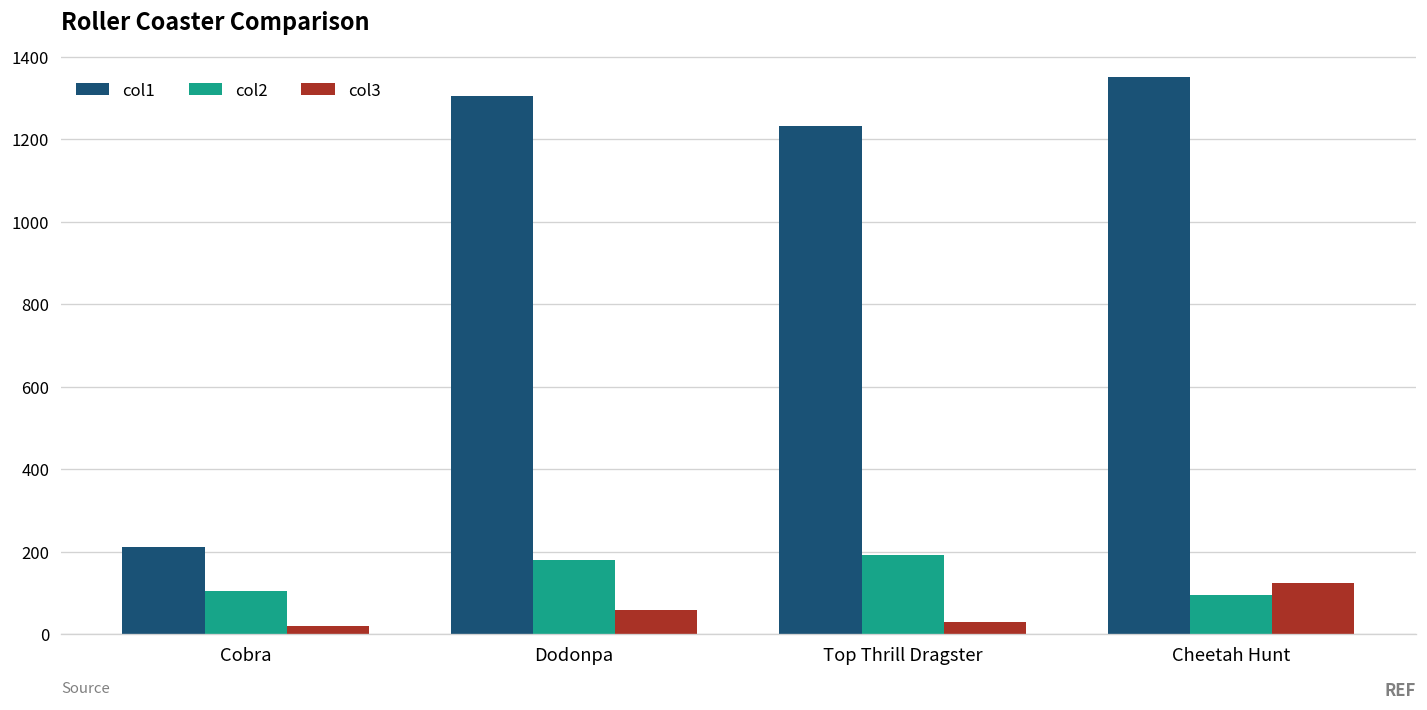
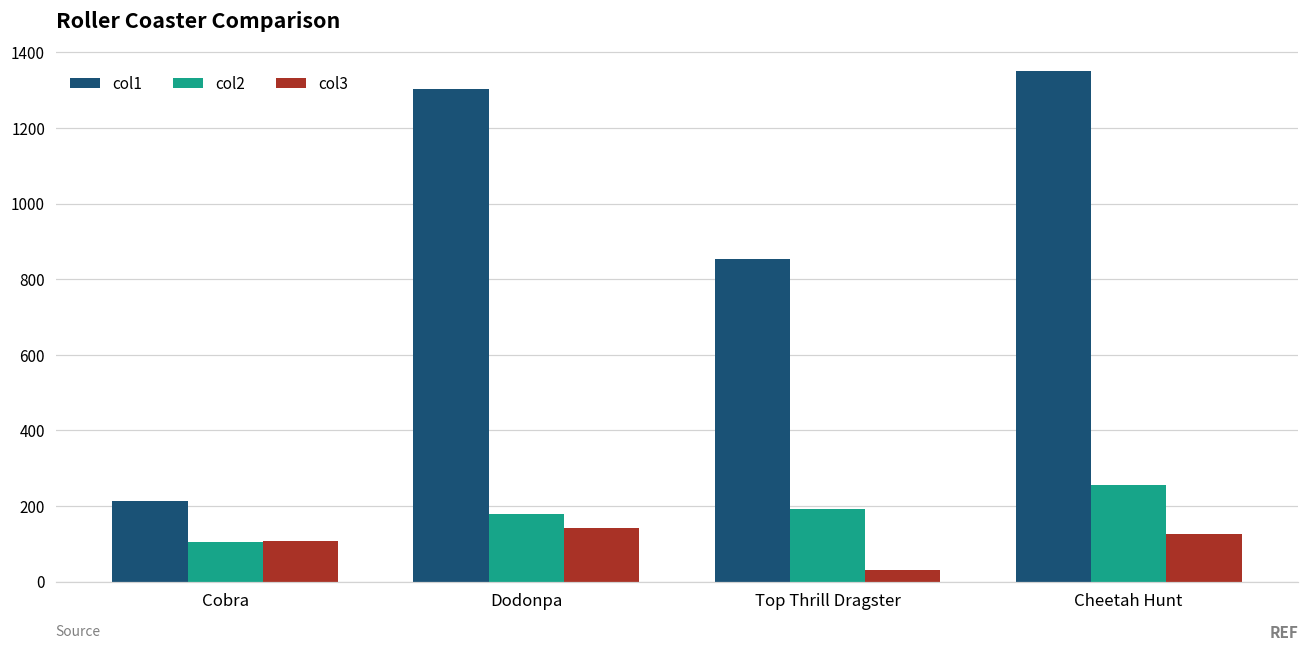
col3, Cobra: 20 -> 110
col3, Dodonpa: 60 -> 140
col1, Top Thrill Dragster: 1230 -> 850
col2, Cheetah Hunt: 100 -> 260
